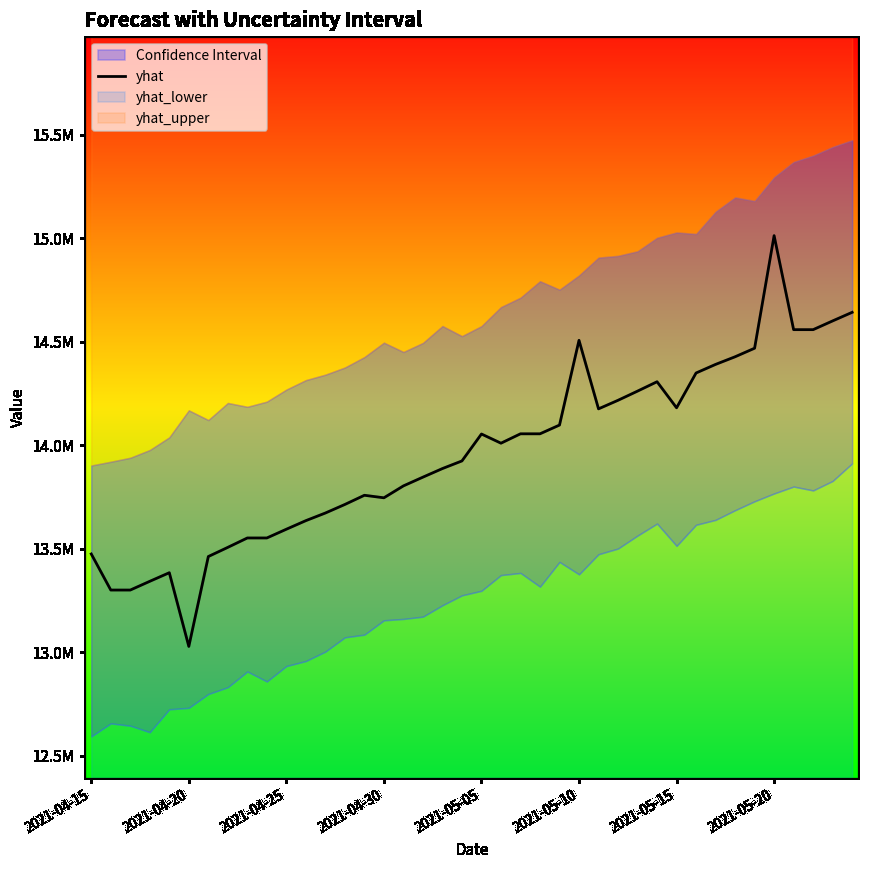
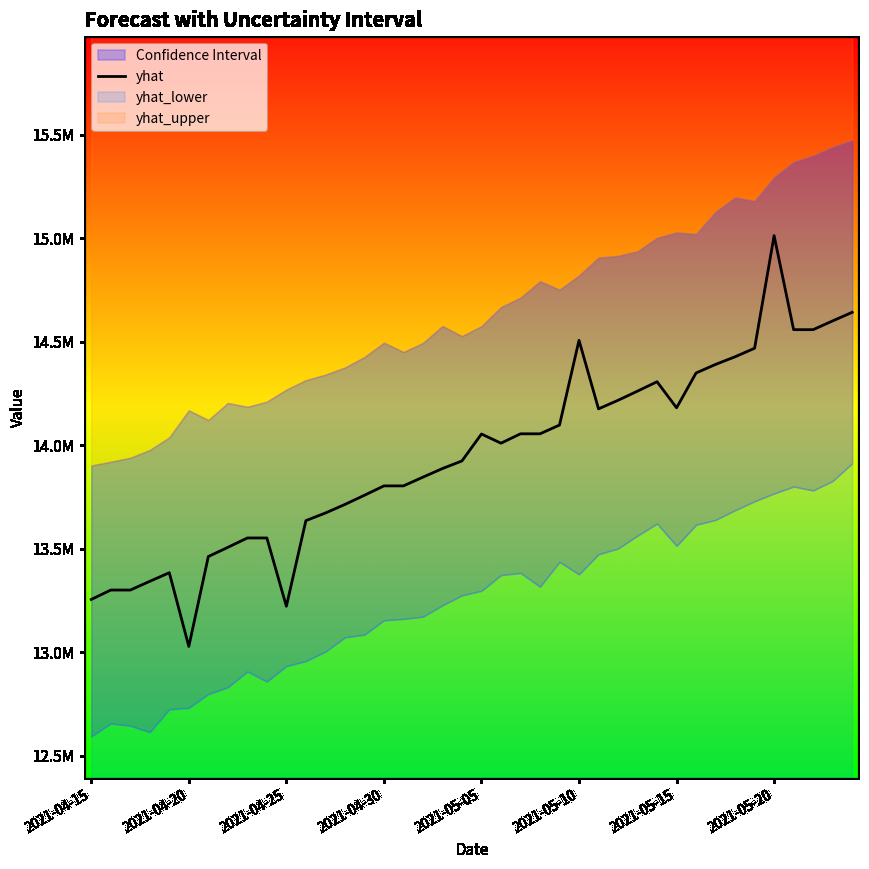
yhat, 2021-04-15: 13470000 -> 13260000
yhat, 2021-04-25: 13590000 -> 13220000
yhat, 2021-04-30: 13750000 -> 13800000
